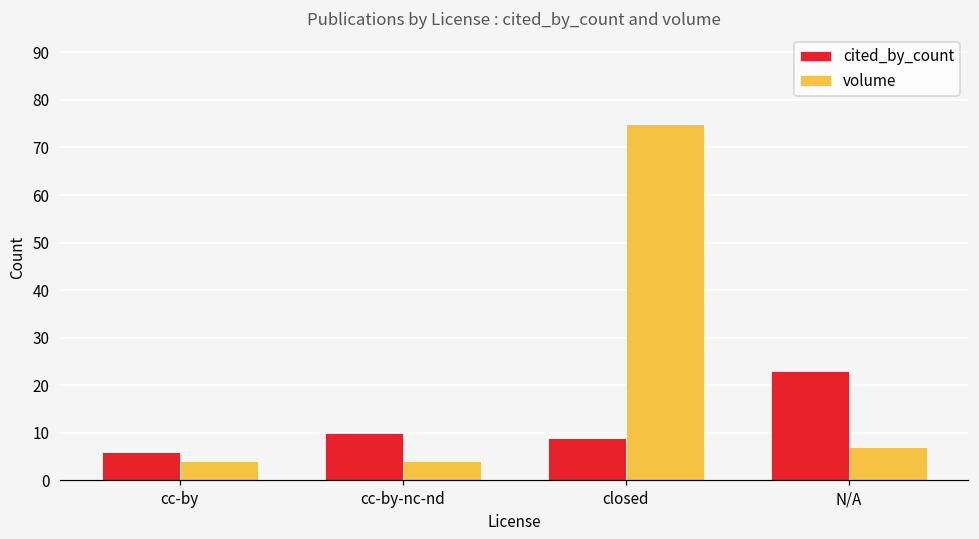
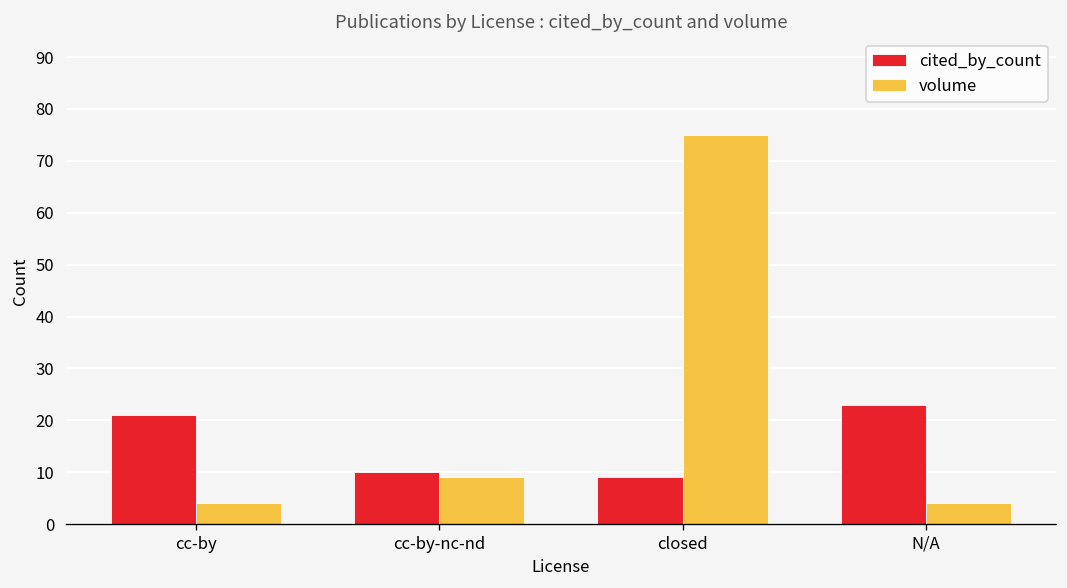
cited_by_count, cc-by: 6 -> 21
volume, cc-by-nc-nd: 4 -> 9
volume, N/A: 7 -> 4
